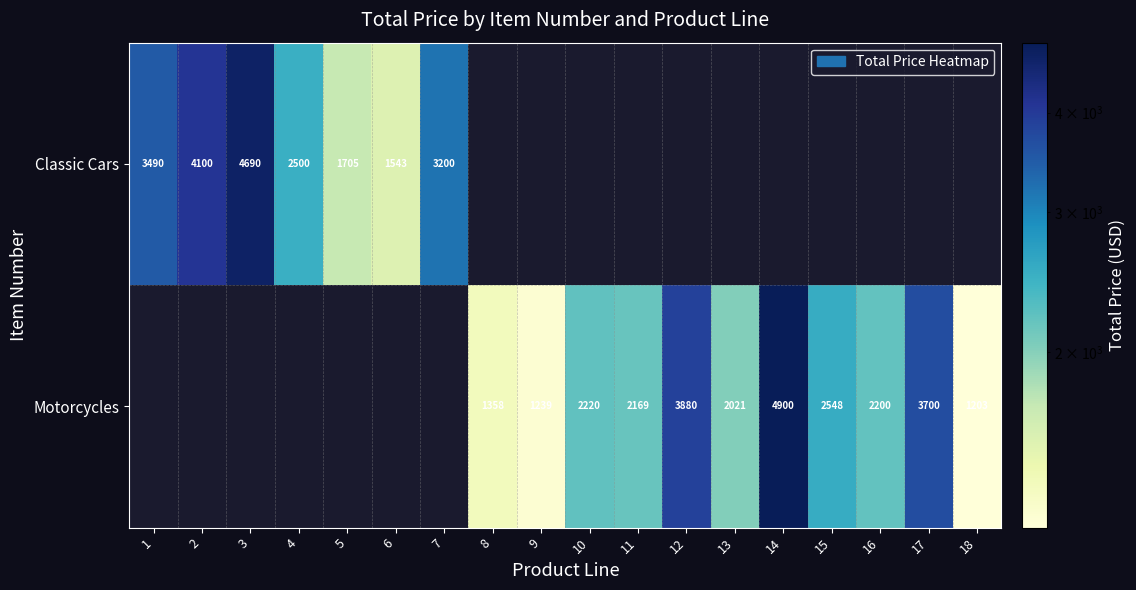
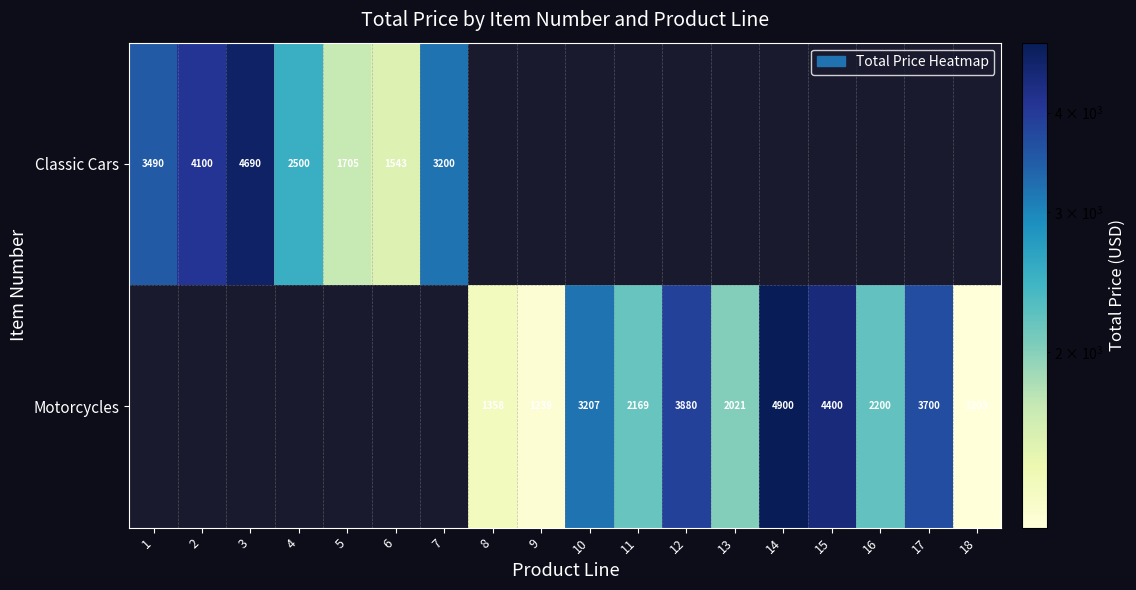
Motorcycles, 10: 2220 -> 3207
Motorcycles, 15: 2548 -> 4400
